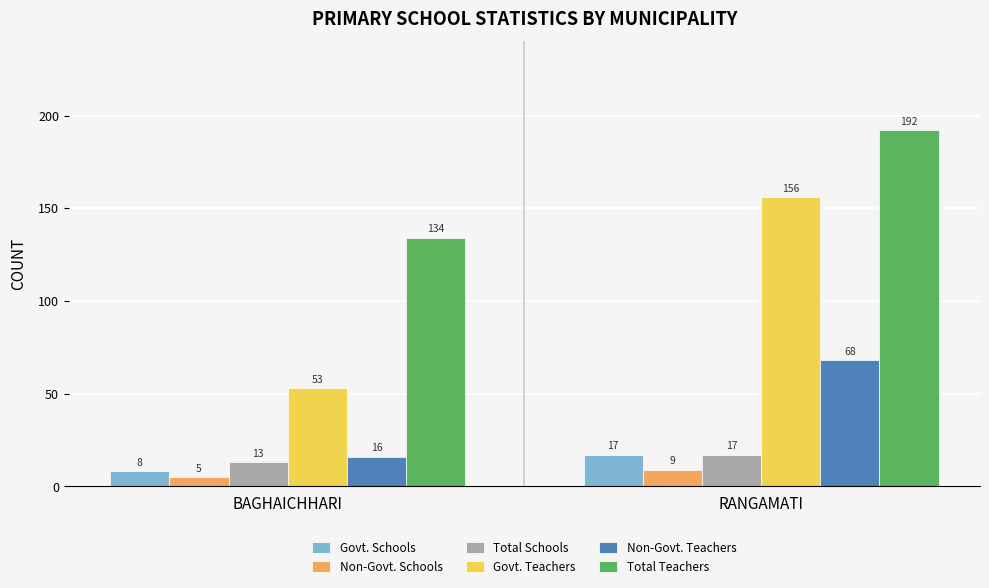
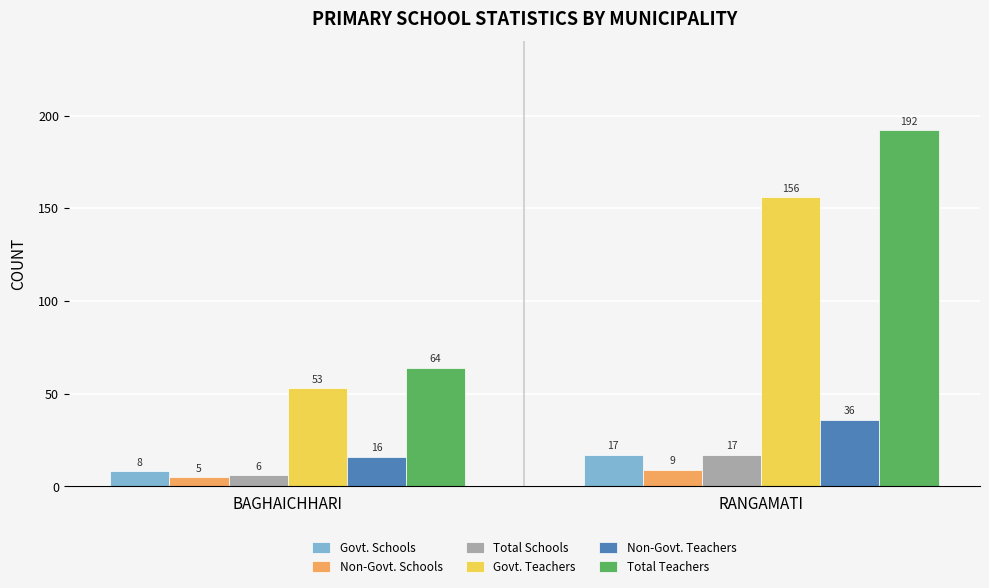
Total Schools, BAGHAICHHARI: 13 -> 6
Total Teachers, BAGHAICHHARI: 134 -> 64
Non-Govt. Teachers, RANGAMATI: 68 -> 36
